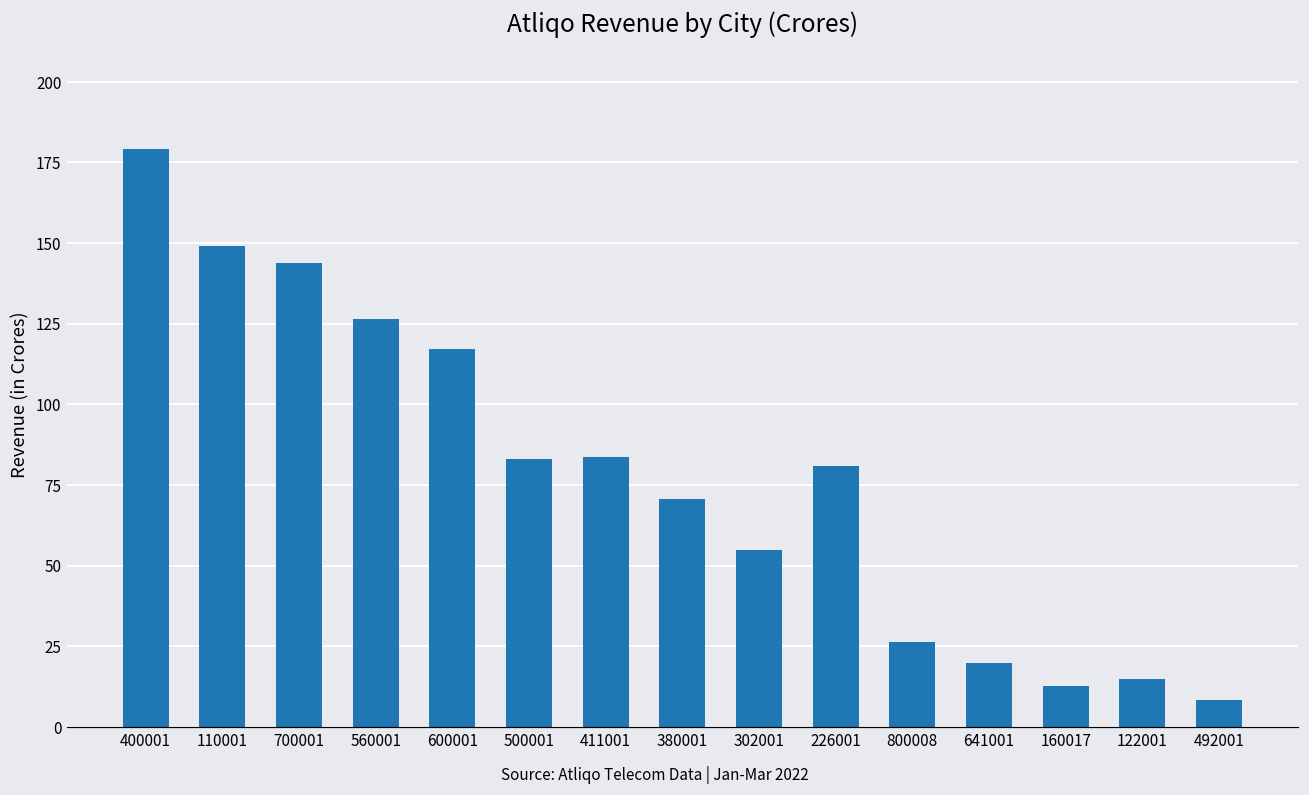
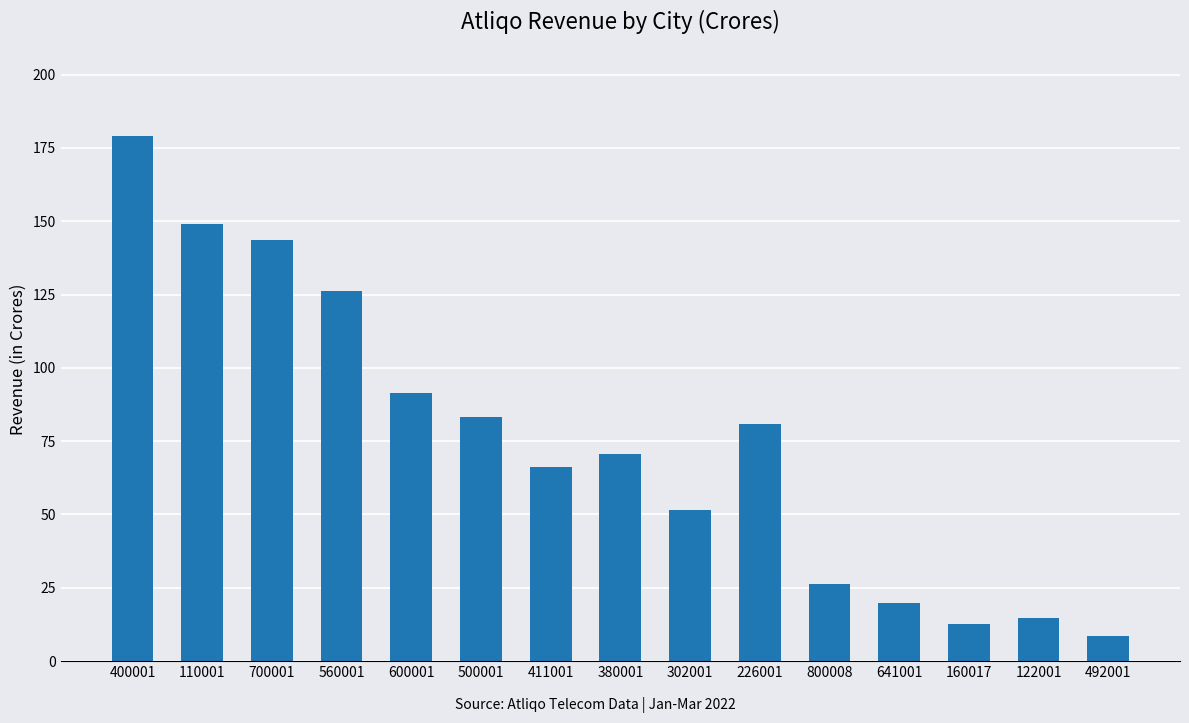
600001: 117 -> 92
411001: 84 -> 66
302001: 55 -> 52
